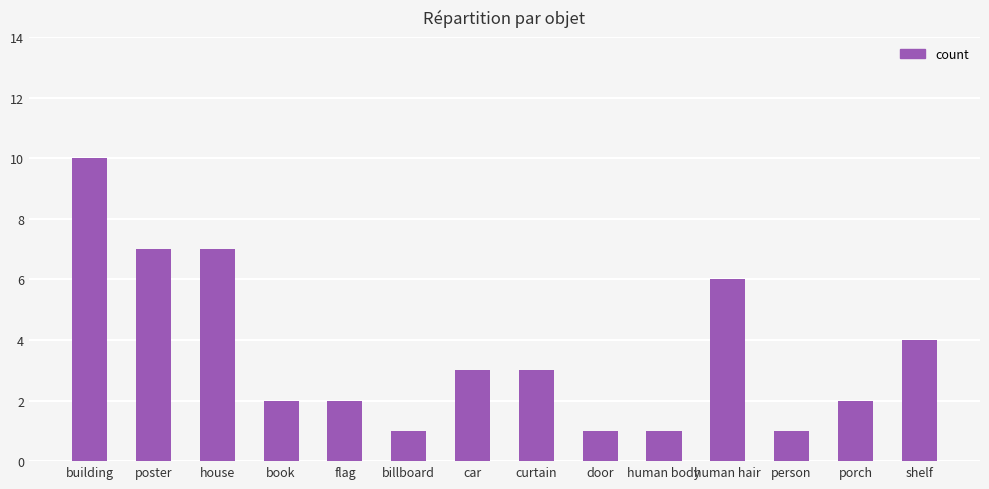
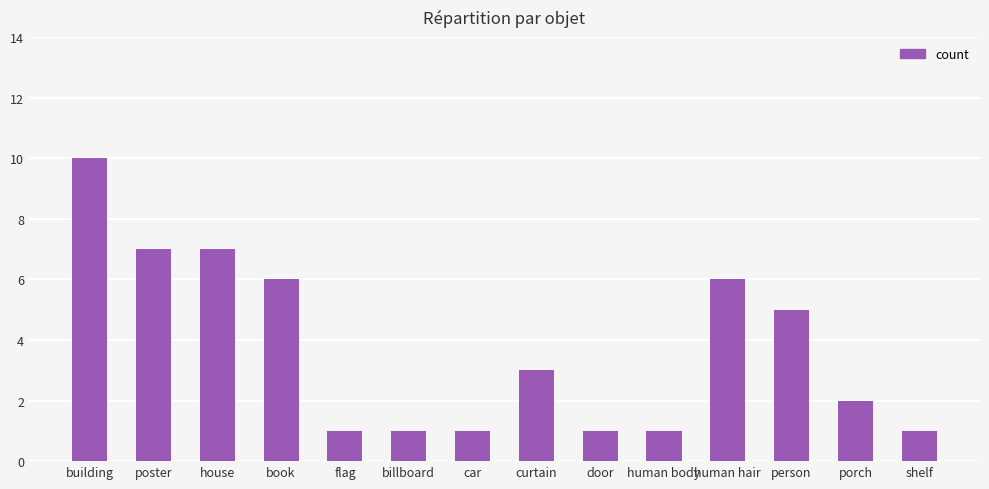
book: 2 -> 6
flag: 2 -> 1
car: 3 -> 1
person: 1 -> 5
shelf: 4 -> 1
